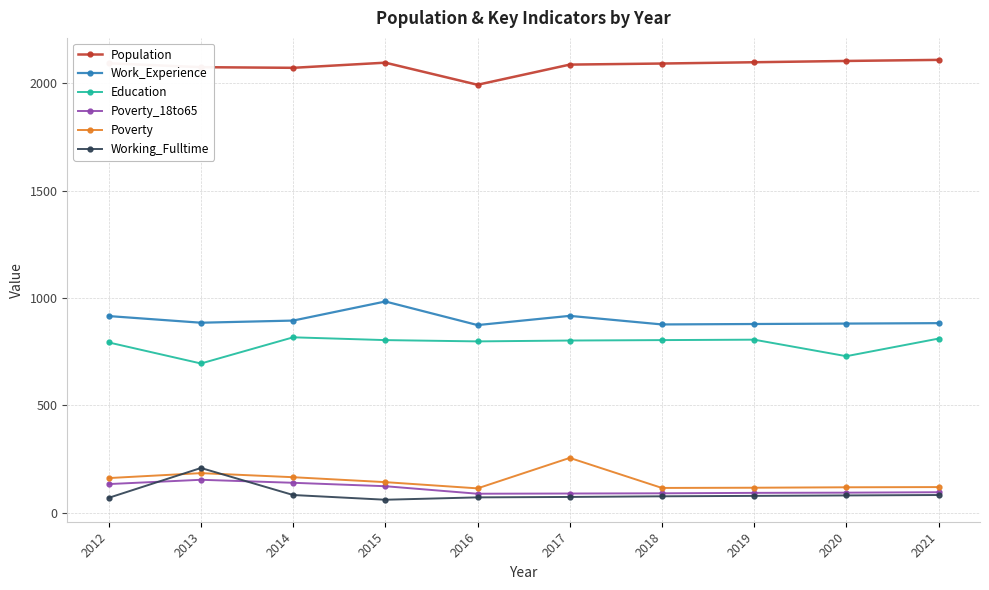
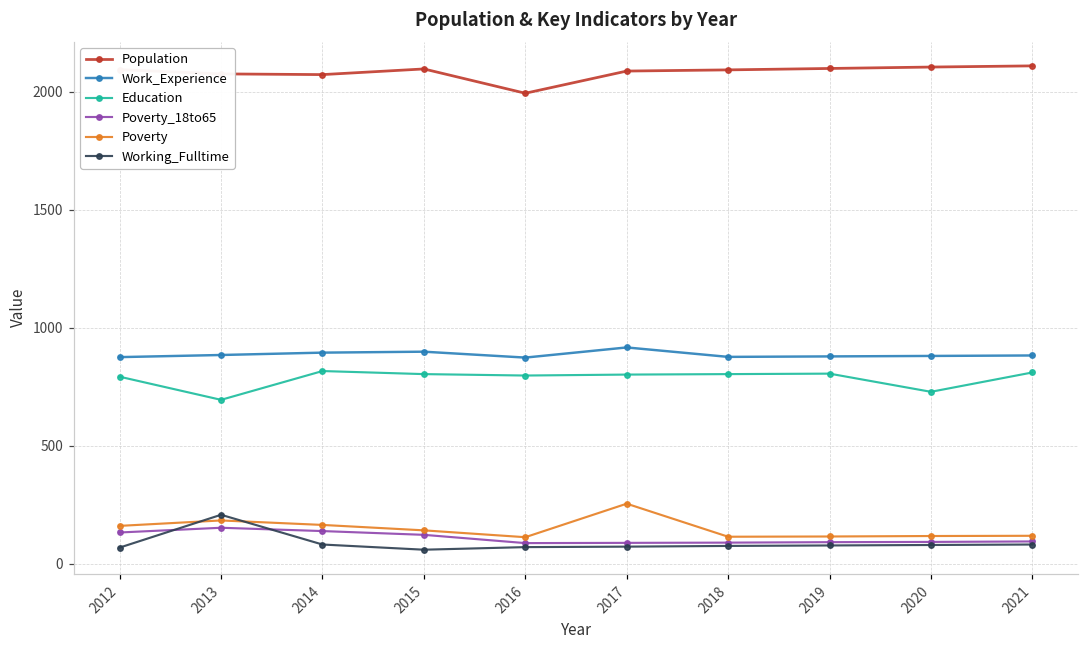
Work_Experience, 2012: 920 -> 880
Work_Experience, 2015: 980 -> 900
